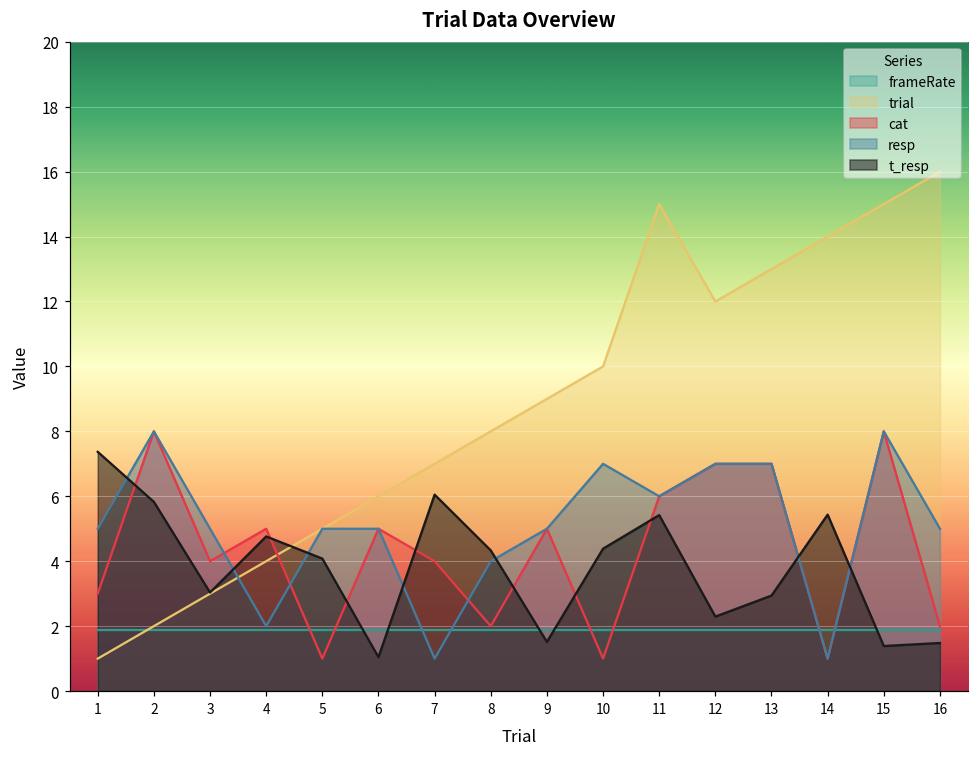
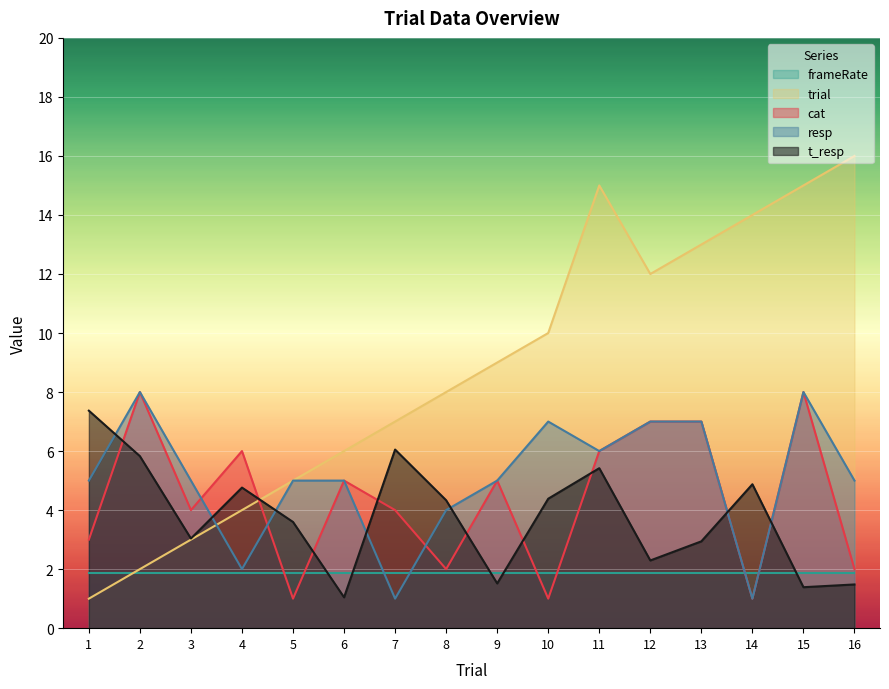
cat, 4: 5 -> 6
t_resp, 5: 4.1 -> 3.6
t_resp, 14: 5.4 -> 4.9
